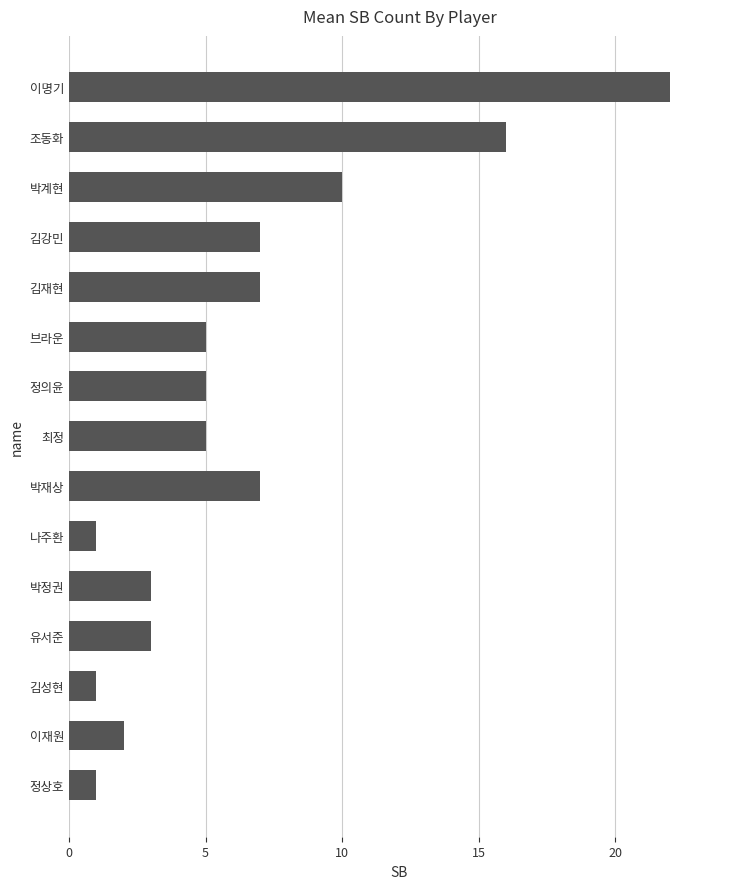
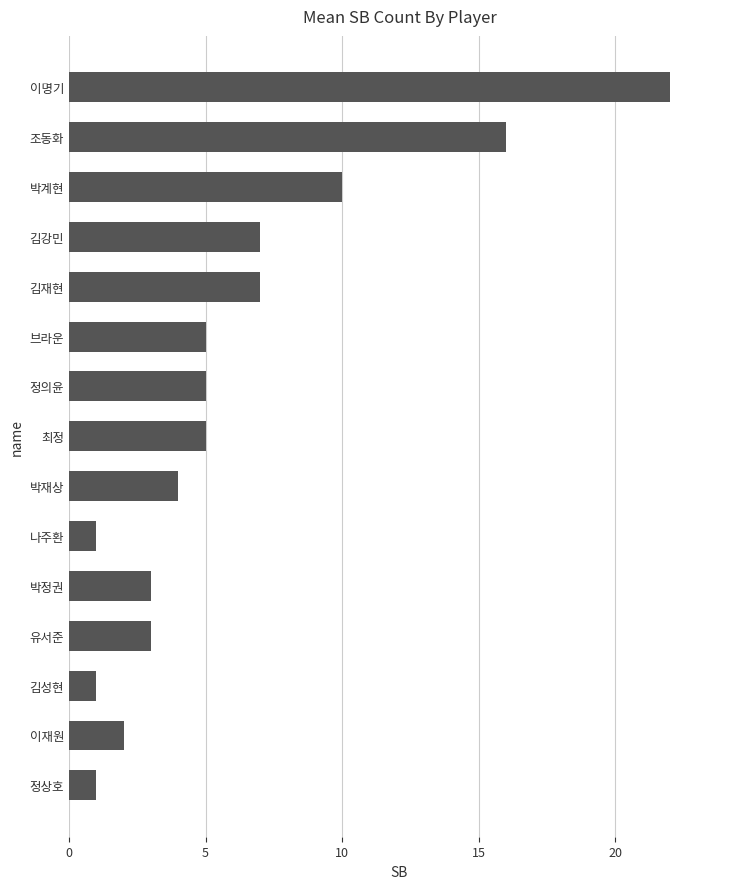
박재상: 7 -> 4
